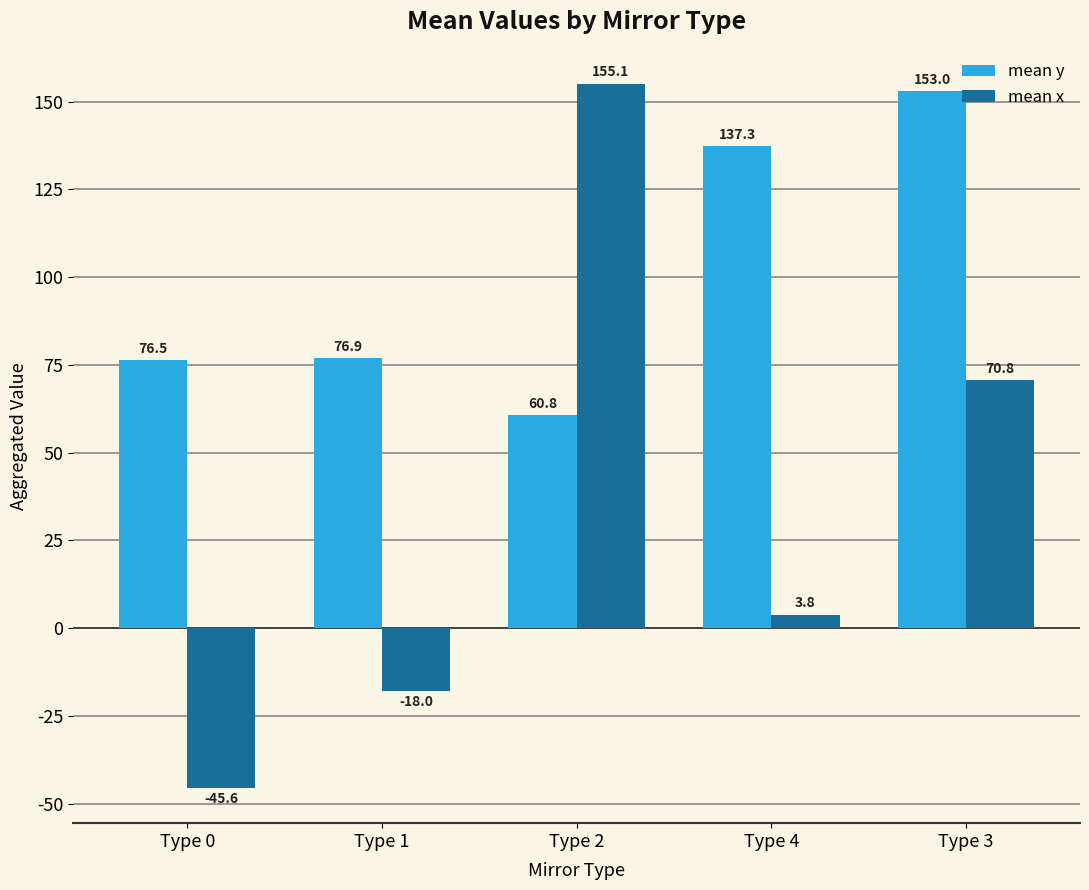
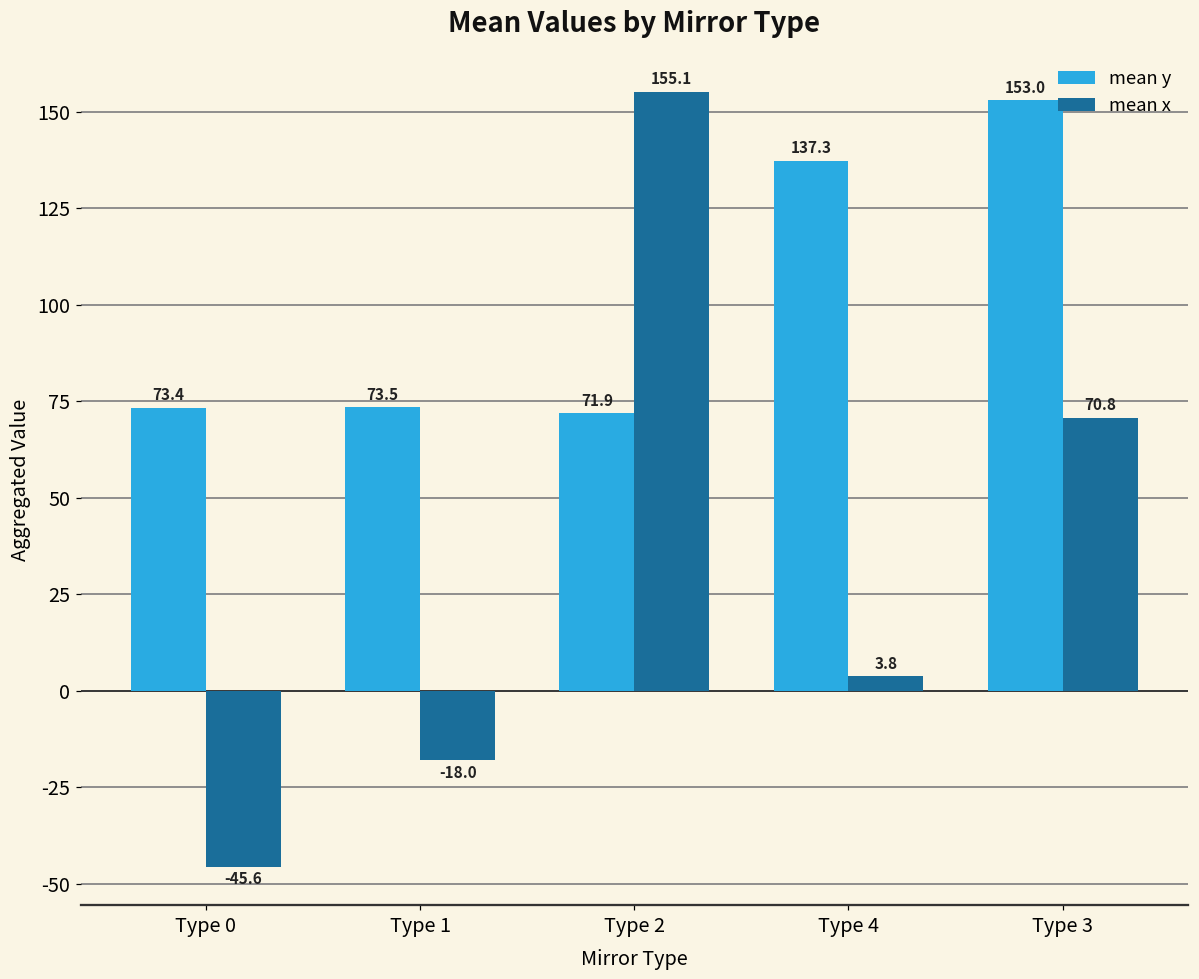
mean y, Type 0: 76.5 -> 73.4
mean y, Type 1: 76.9 -> 73.5
mean y, Type 2: 60.8 -> 71.9
